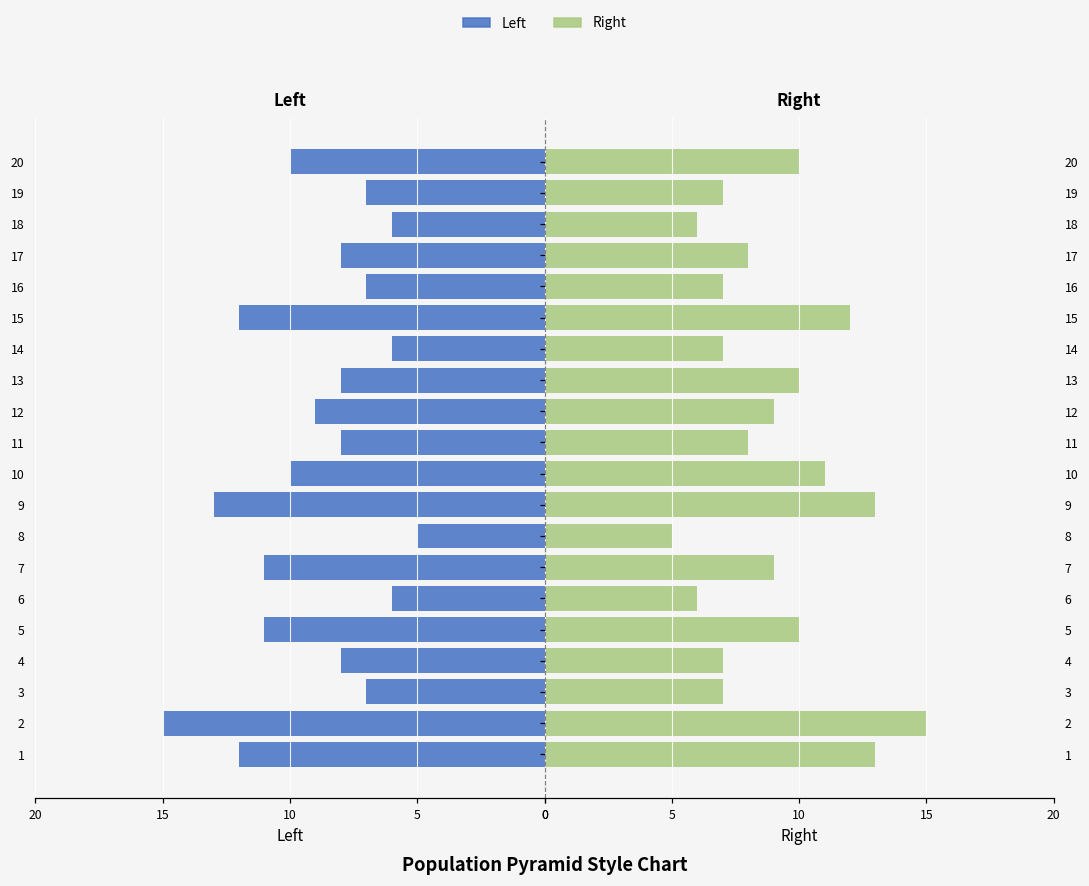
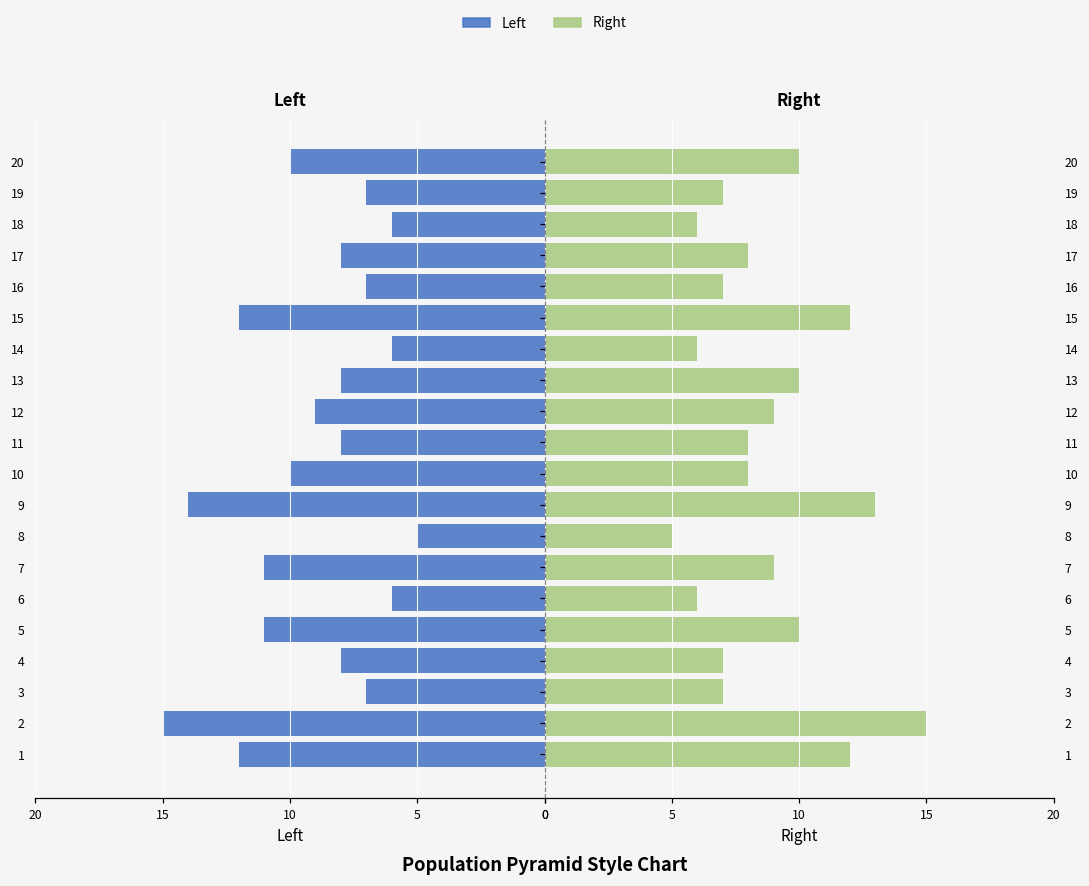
Left, 9: 13 -> 14
Right, 14: 7 -> 6
Right, 10: 11 -> 8
Right, 1: 13 -> 12
